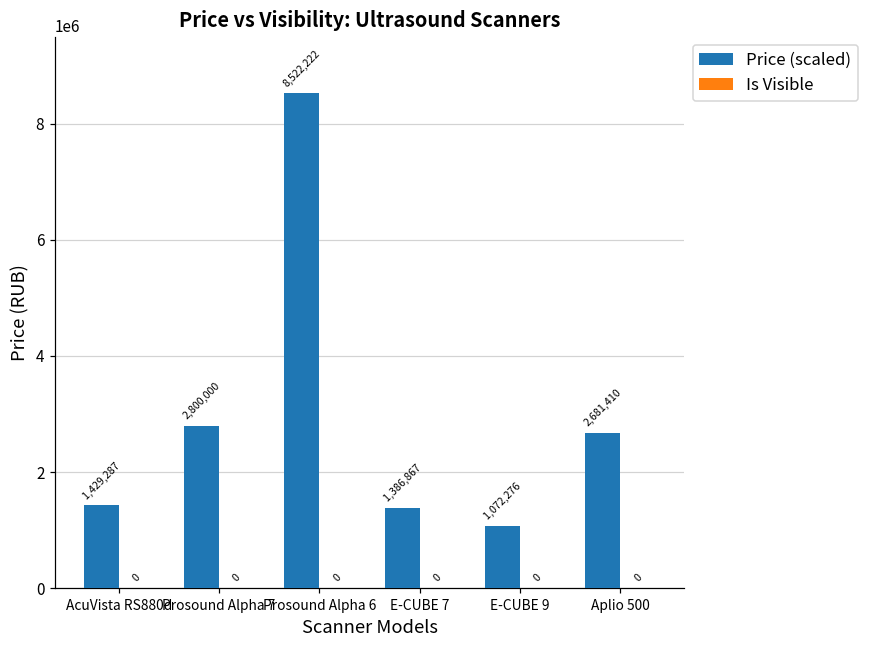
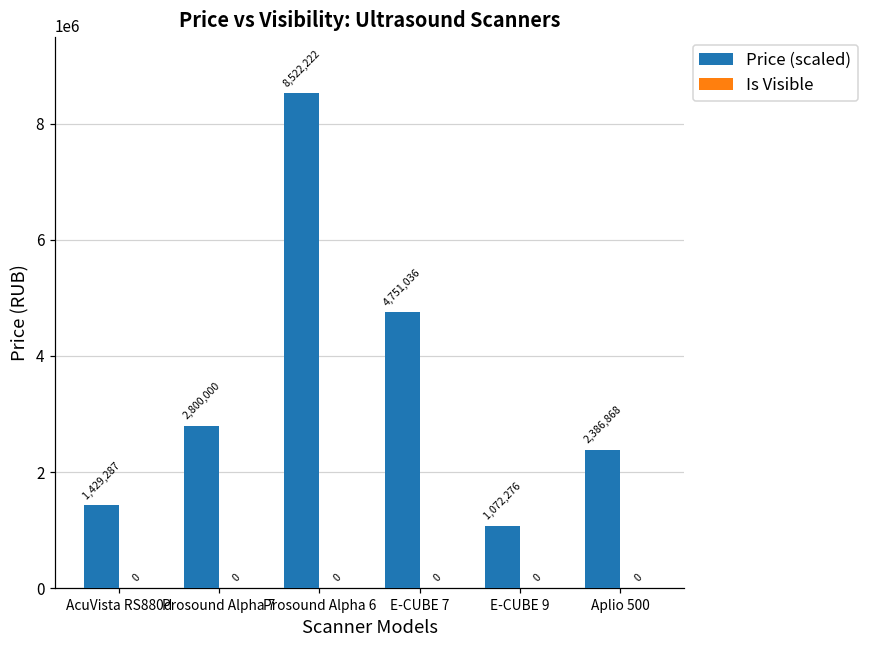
Price (scaled), E-CUBE 7: 1,386,867 -> 4,751,036
Price (scaled), Aplio 500: 2,681,410 -> 2,386,868
